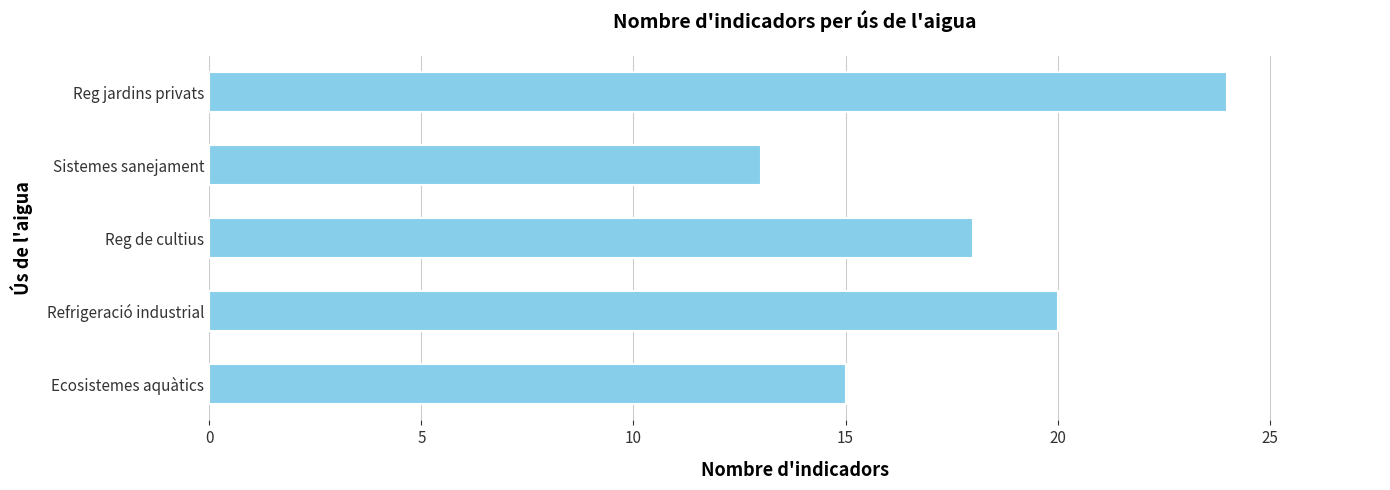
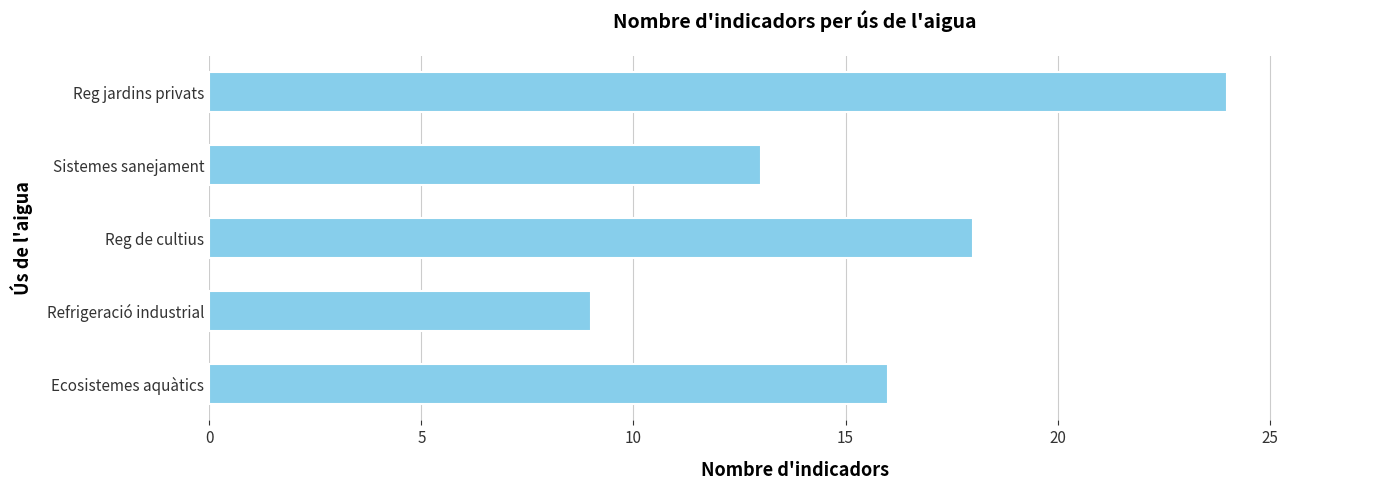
Refrigeració industrial: 20 -> 9
Ecosistemes aquàtics: 15 -> 16
